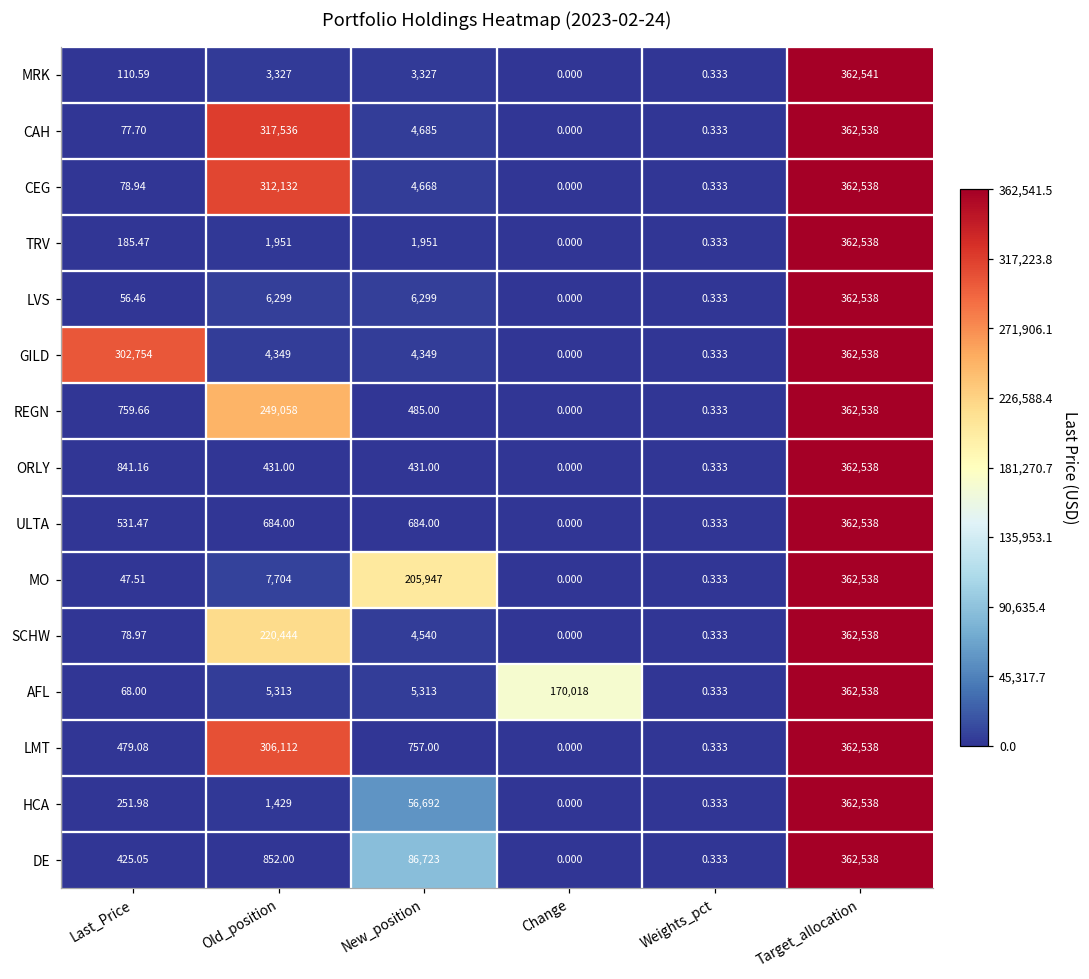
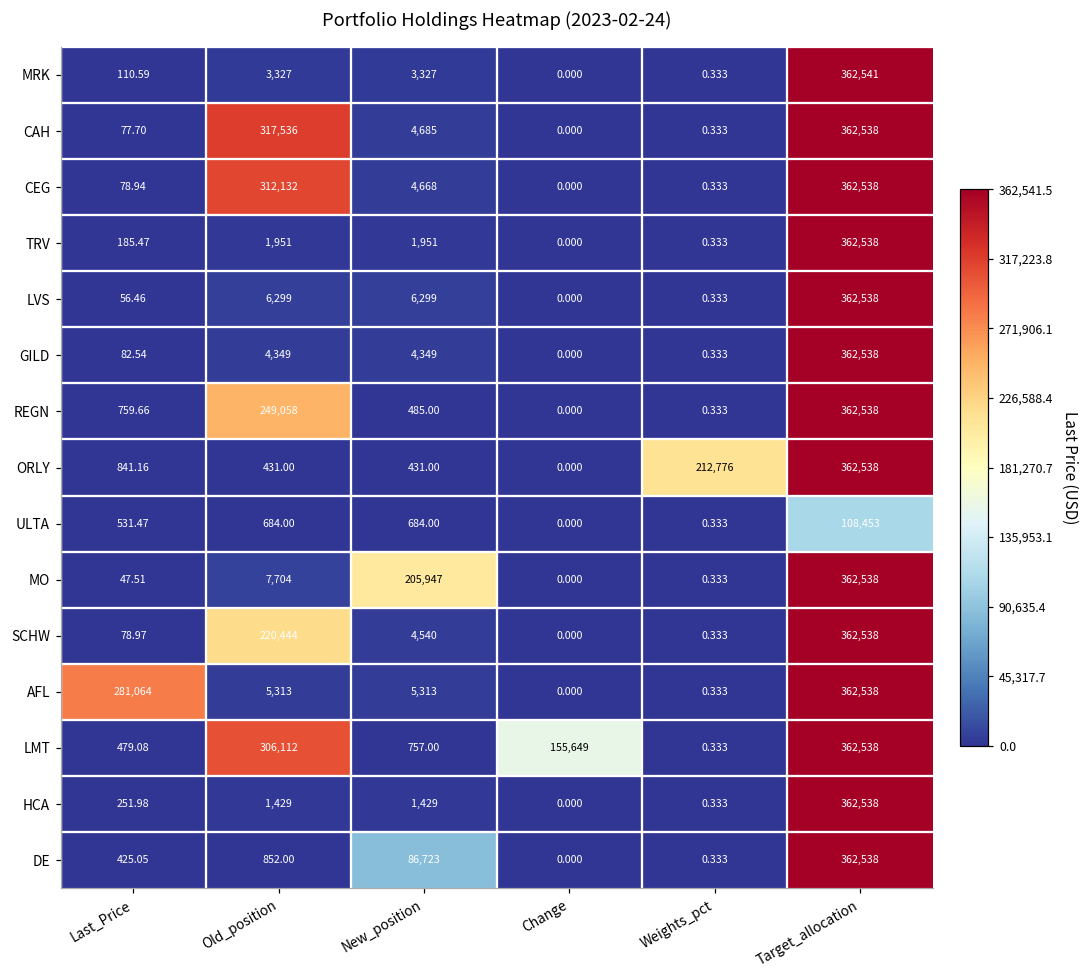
GILD, Last_Price: 302,754 -> 82.54
ORLY, Weights_pct: 0.333 -> 212,776
ULTA, Target_allocation: 362,538 -> 108,453
AFL, Last_Price: 68.00 -> 281,064
AFL, Change: 170,018 -> 0.000
LMT, Change: 0.000 -> 155,649
HCA, New_position: 56,692 -> 1,429
